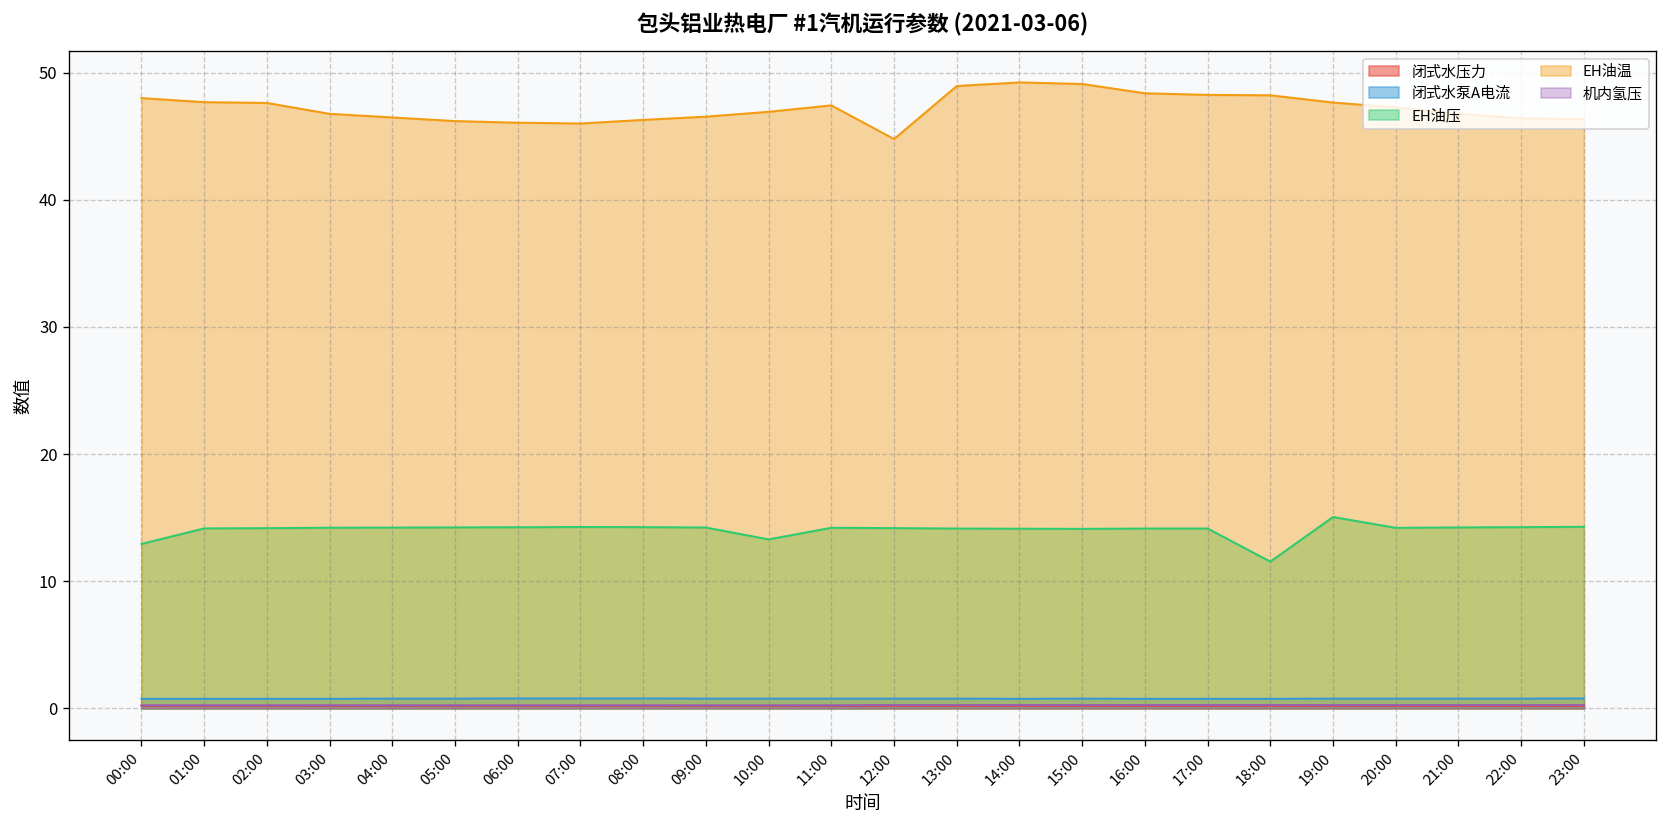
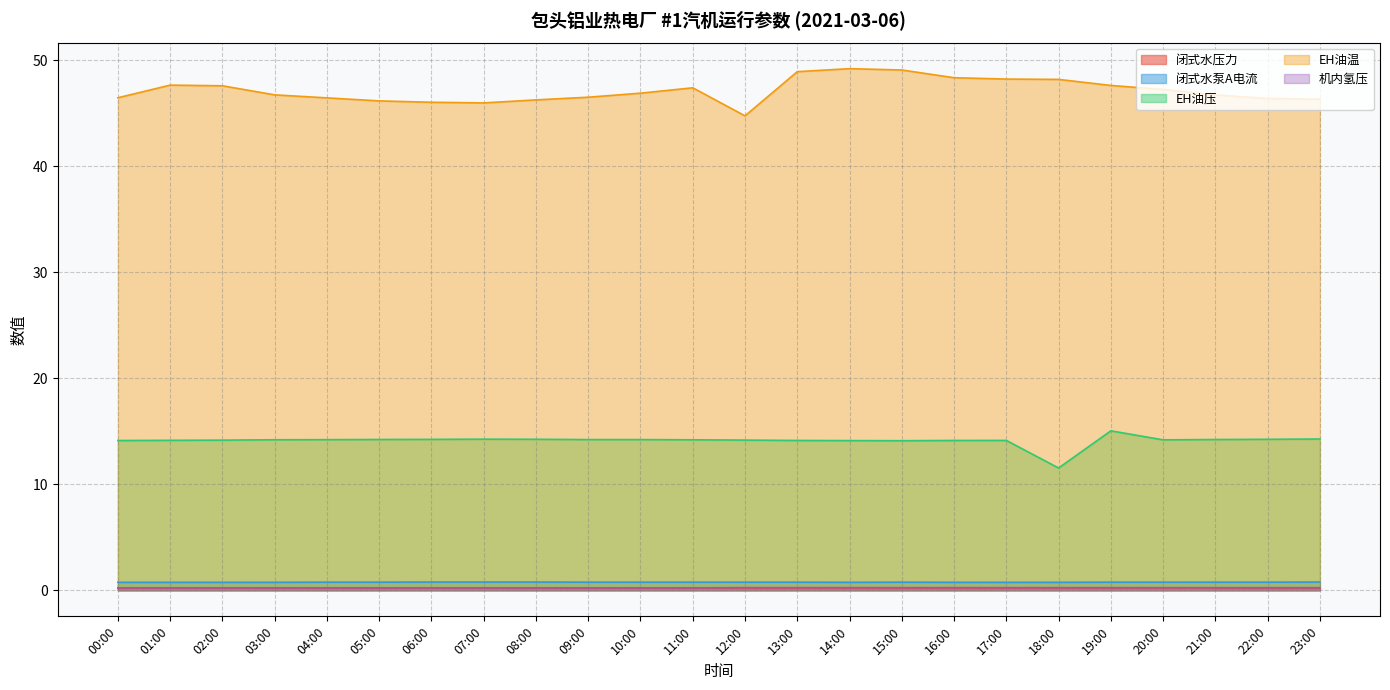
EH油压, 00:00: 12.9 -> 14.1
EH油温, 00:00: 48.0 -> 46.5
EH油压, 10:00: 13.3 -> 14.2
